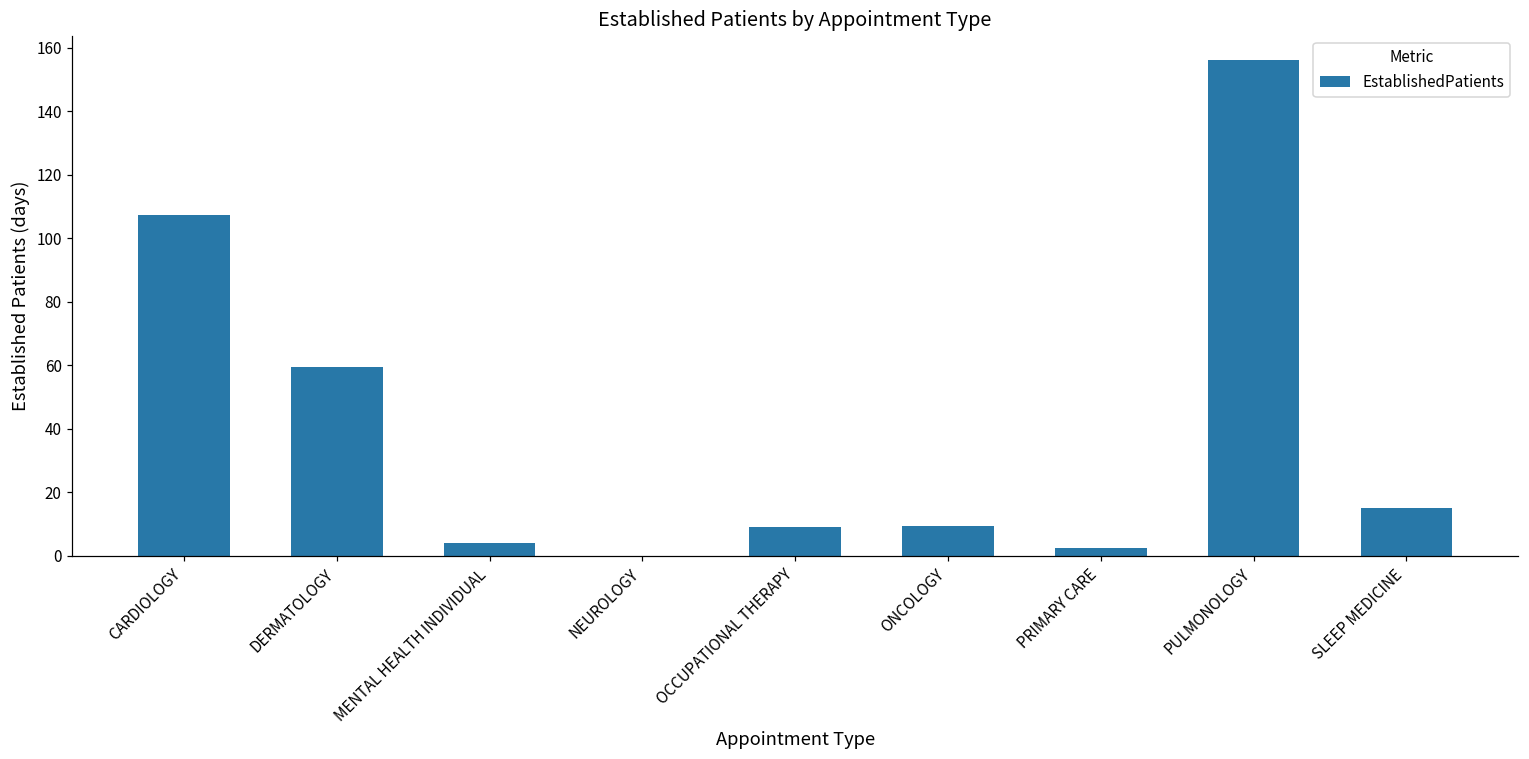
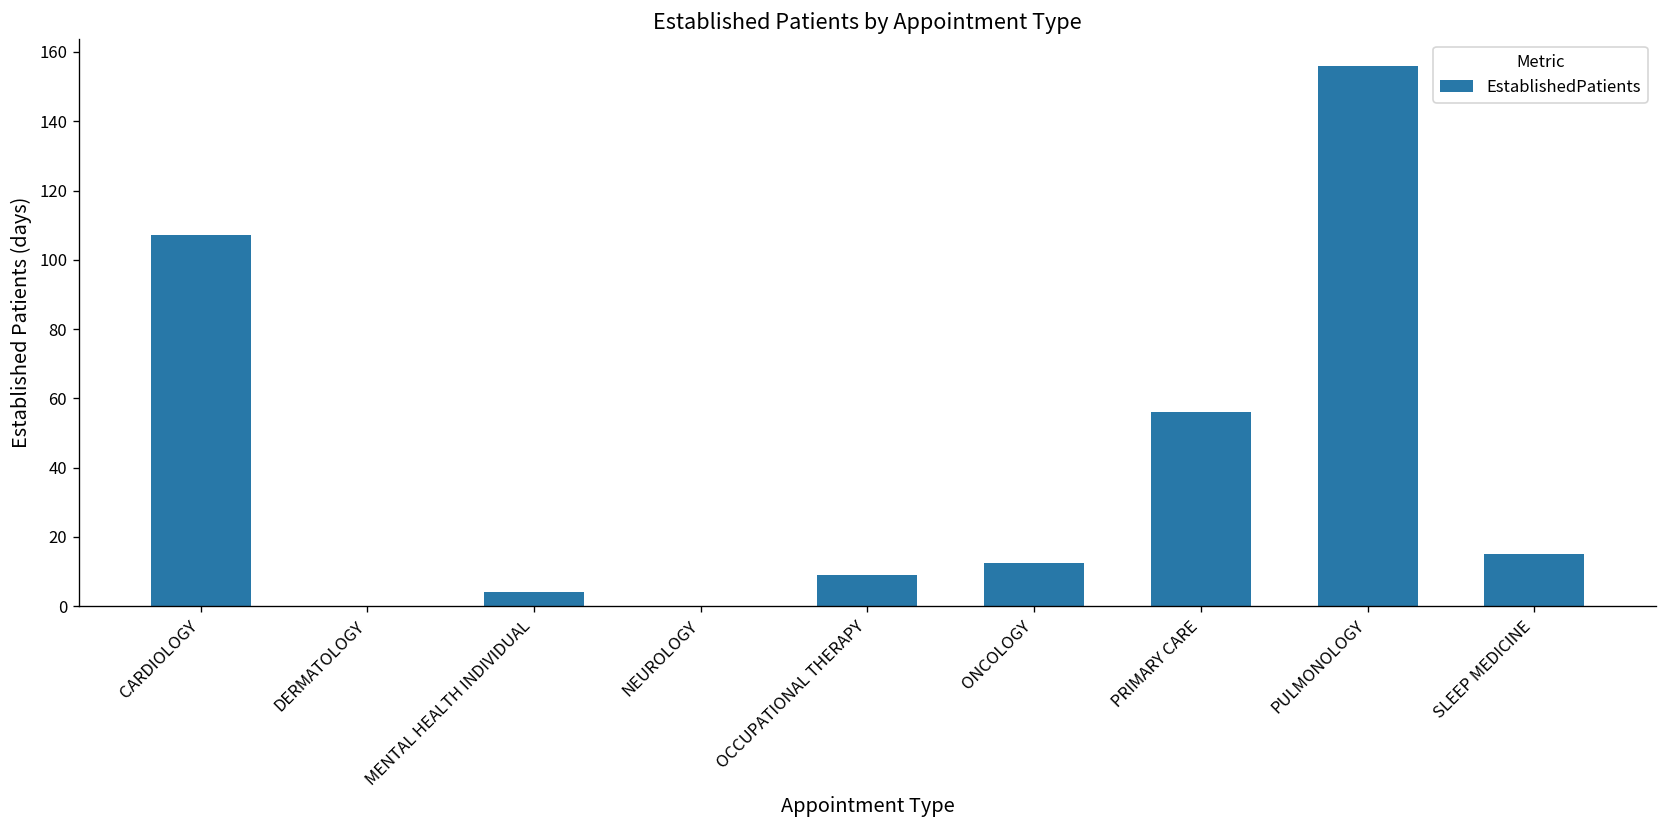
DERMATOLOGY: 59 -> 0
ONCOLOGY: 9 -> 13
PRIMARY CARE: 2 -> 56
